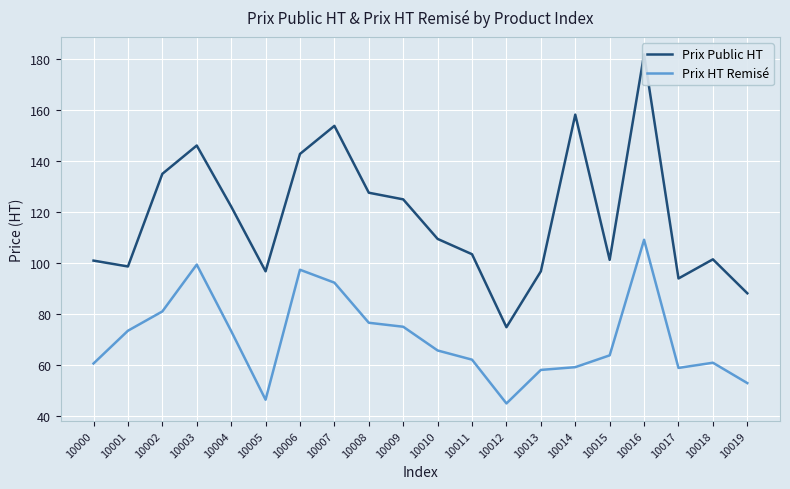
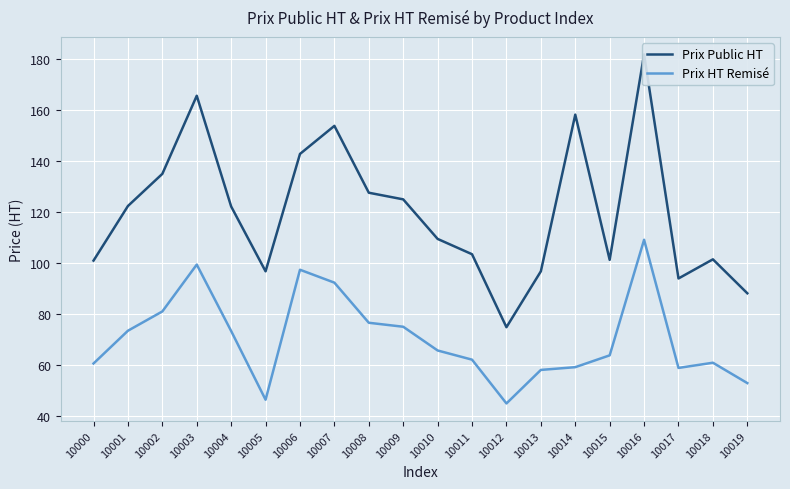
Prix Public HT, 10001: 99 -> 122
Prix Public HT, 10003: 146 -> 165
